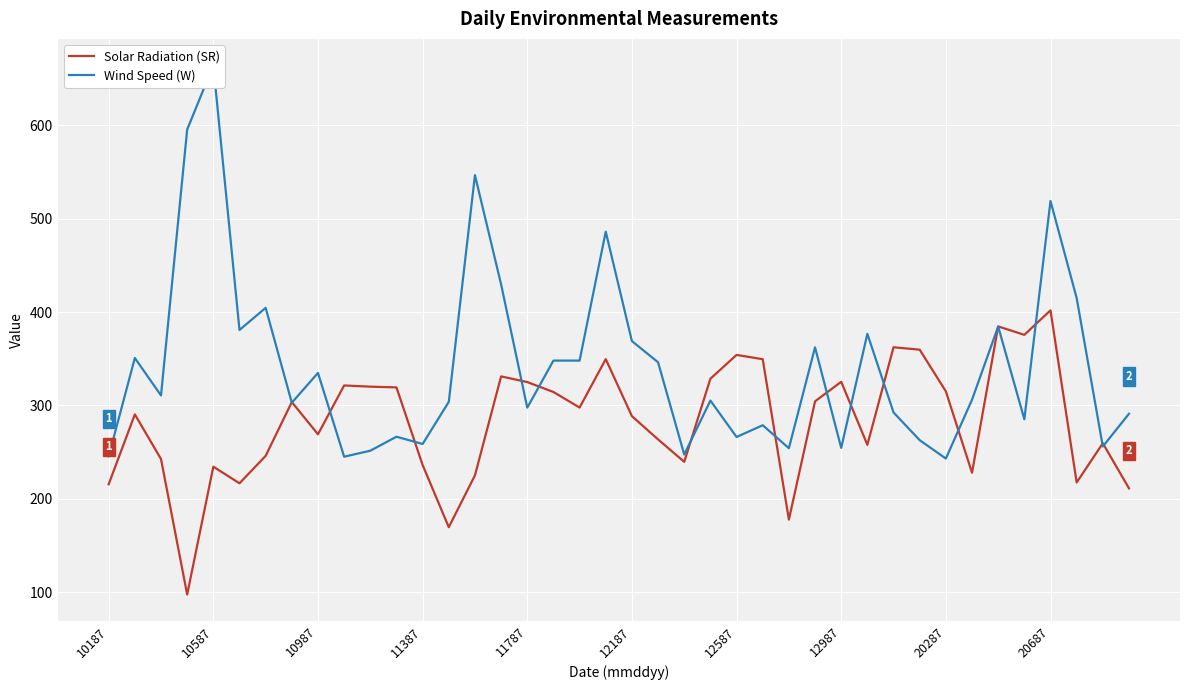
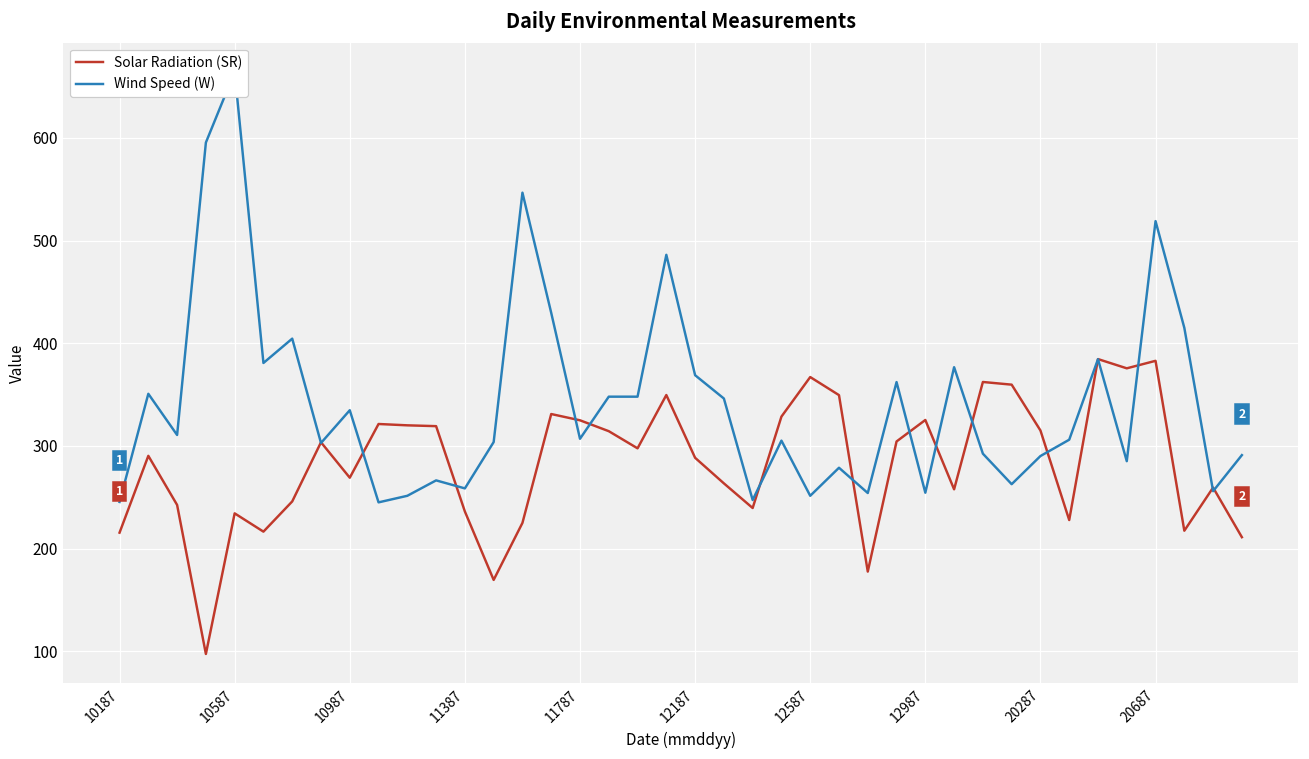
Wind Speed (W), 11787: 300 -> 310
Solar Radiation (SR), 12587: 350 -> 370
Wind Speed (W), 12587: 270 -> 250
Wind Speed (W), 20287: 240 -> 290
Solar Radiation (SR), 20687: 400 -> 380
